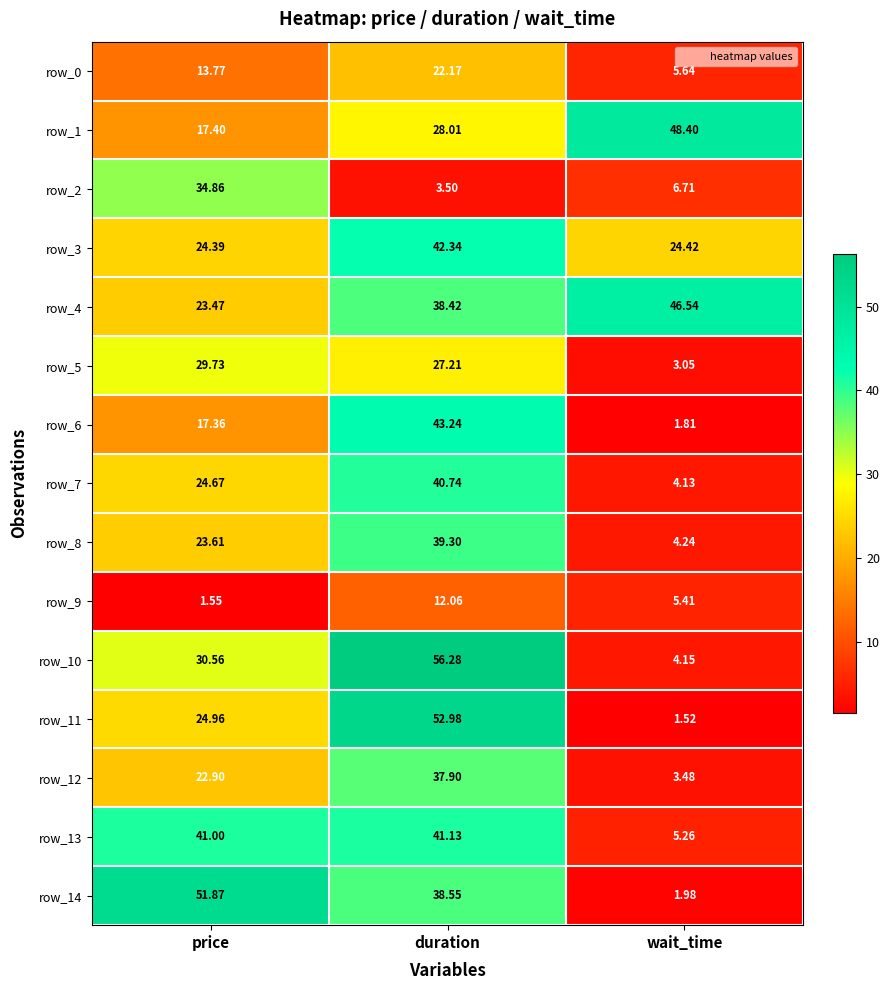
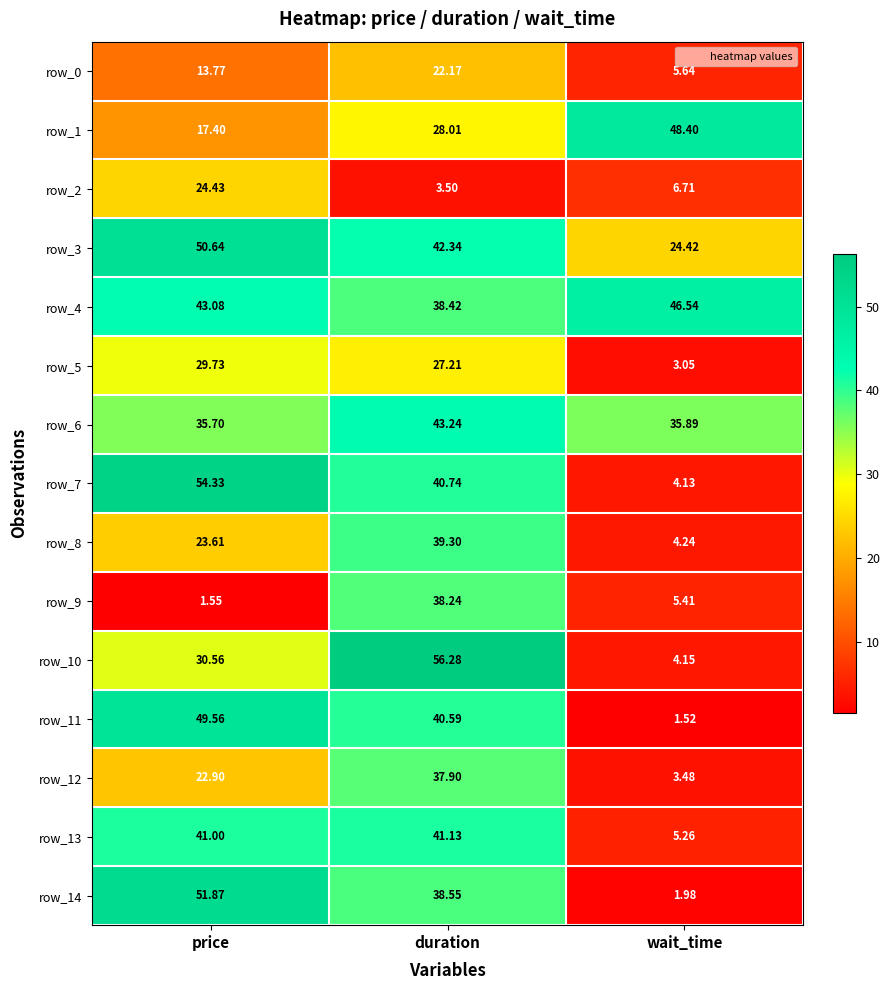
row_2, price: 34.86 -> 24.43
row_3, price: 24.39 -> 50.64
row_4, price: 23.47 -> 43.08
row_6, price: 17.36 -> 35.70
row_6, wait_time: 1.81 -> 35.89
row_7, price: 24.67 -> 54.33
row_9, duration: 12.06 -> 38.24
row_11, price: 24.96 -> 49.56
row_11, duration: 52.98 -> 40.59
